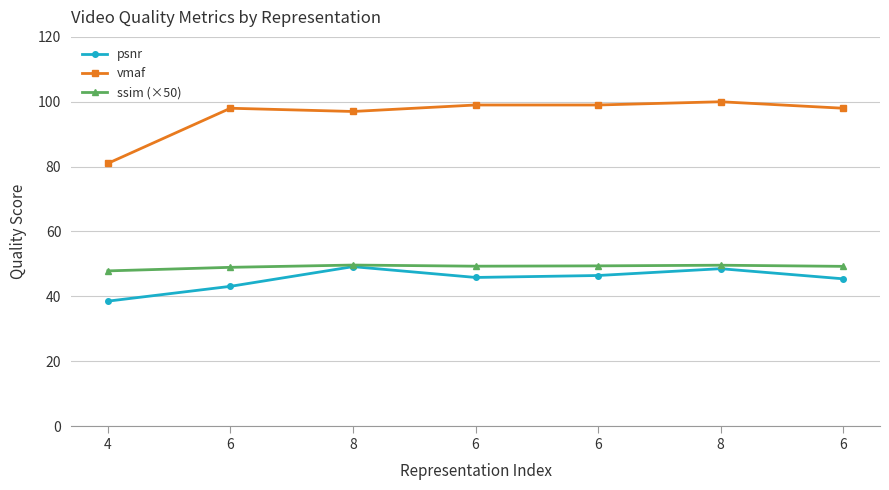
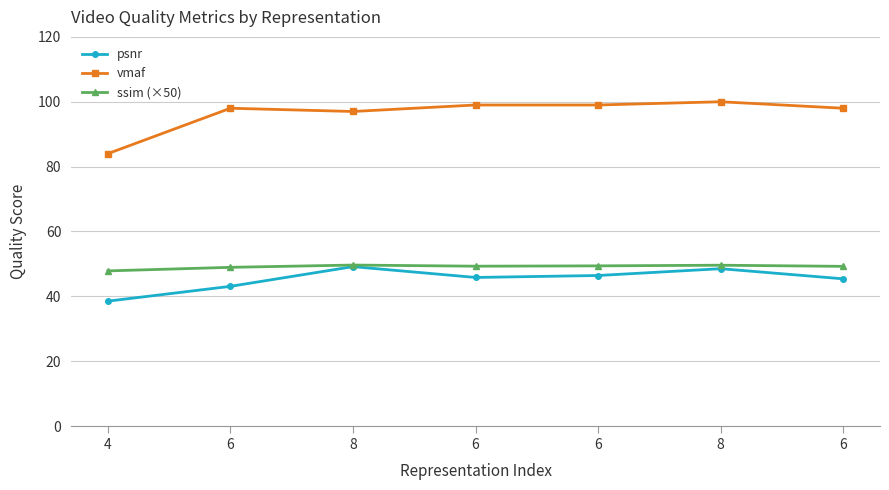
vmaf, 4: 81 -> 84
